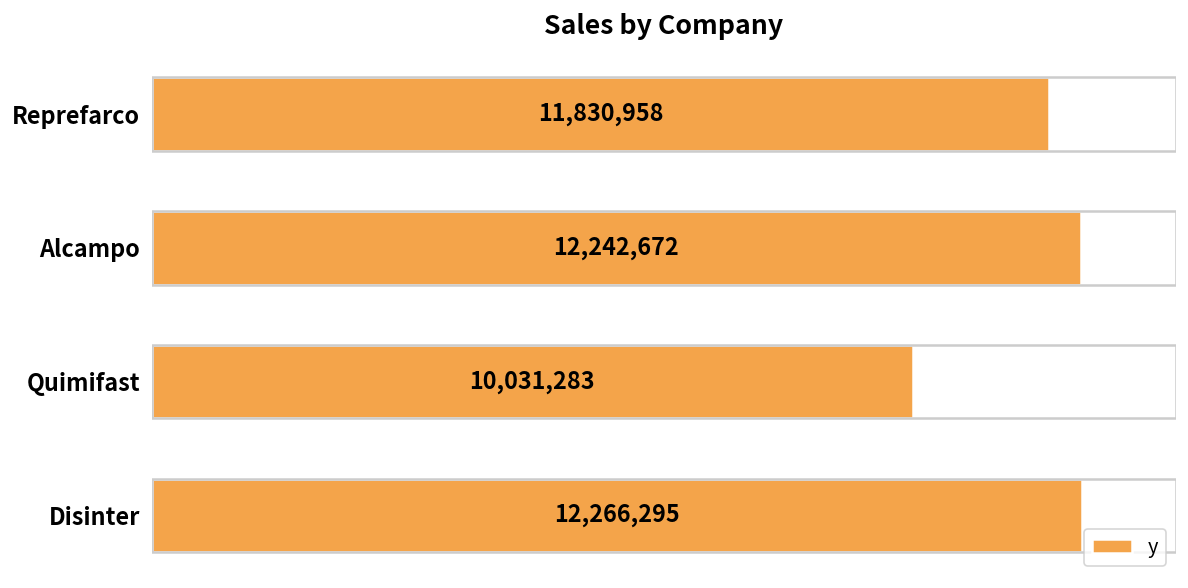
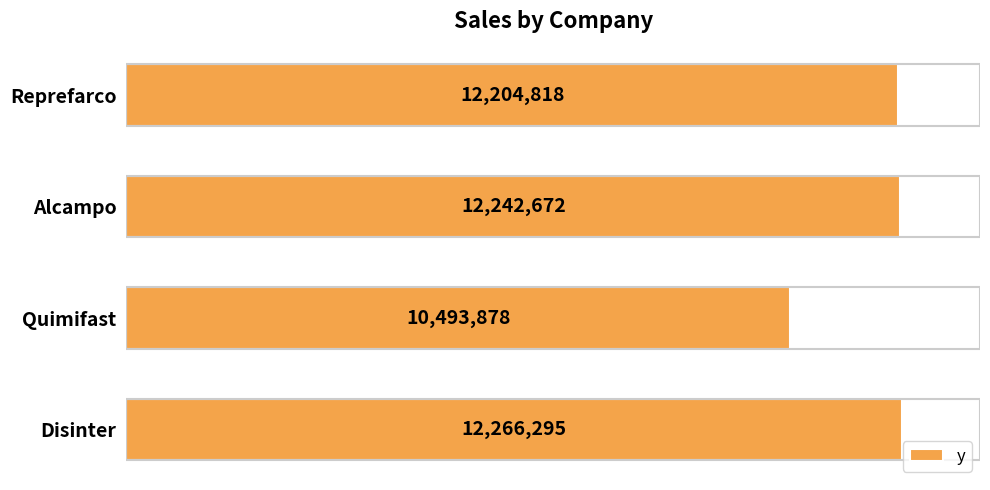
Reprefarco: 11,830,958 -> 12,204,818
Quimifast: 10,031,283 -> 10,493,878
